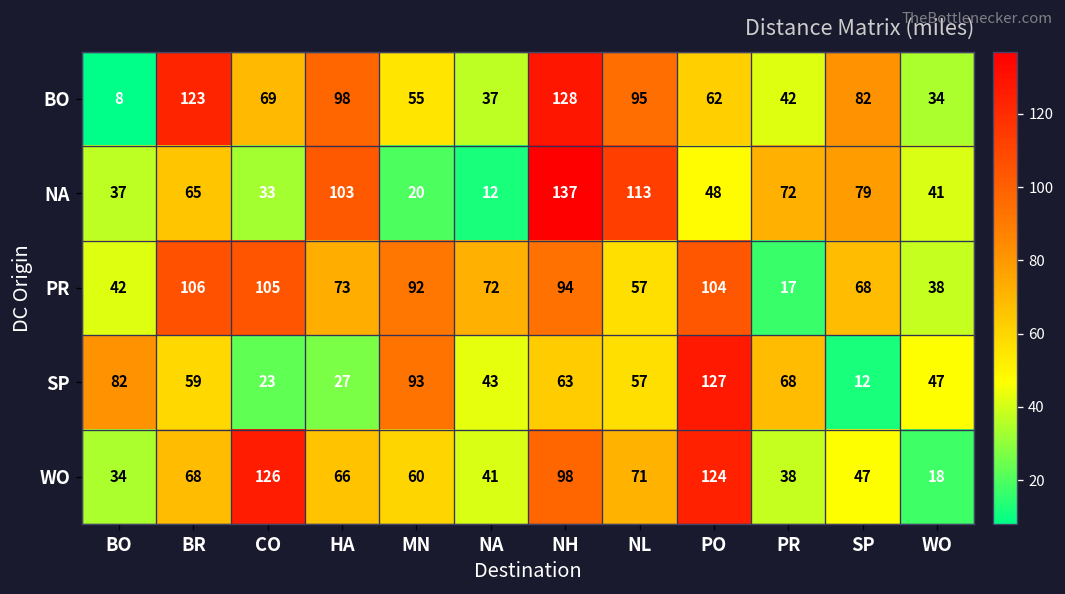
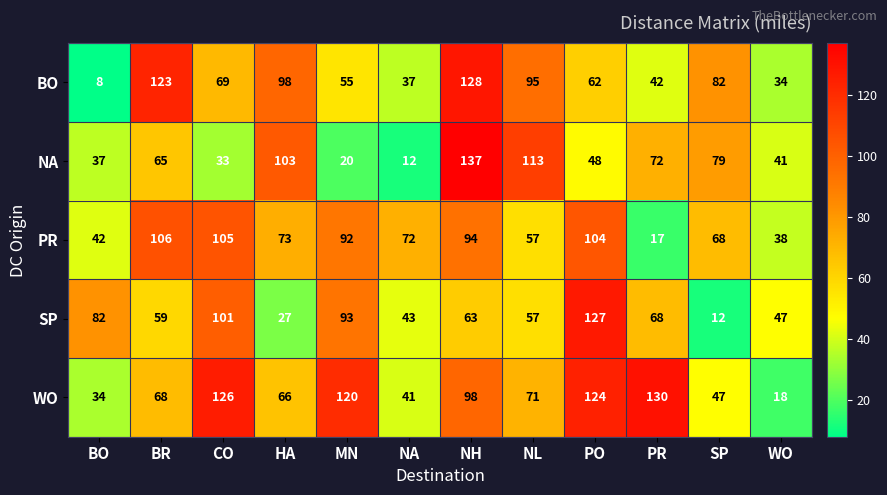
SP, CO: 23 -> 101
WO, MN: 60 -> 120
WO, PR: 38 -> 130
